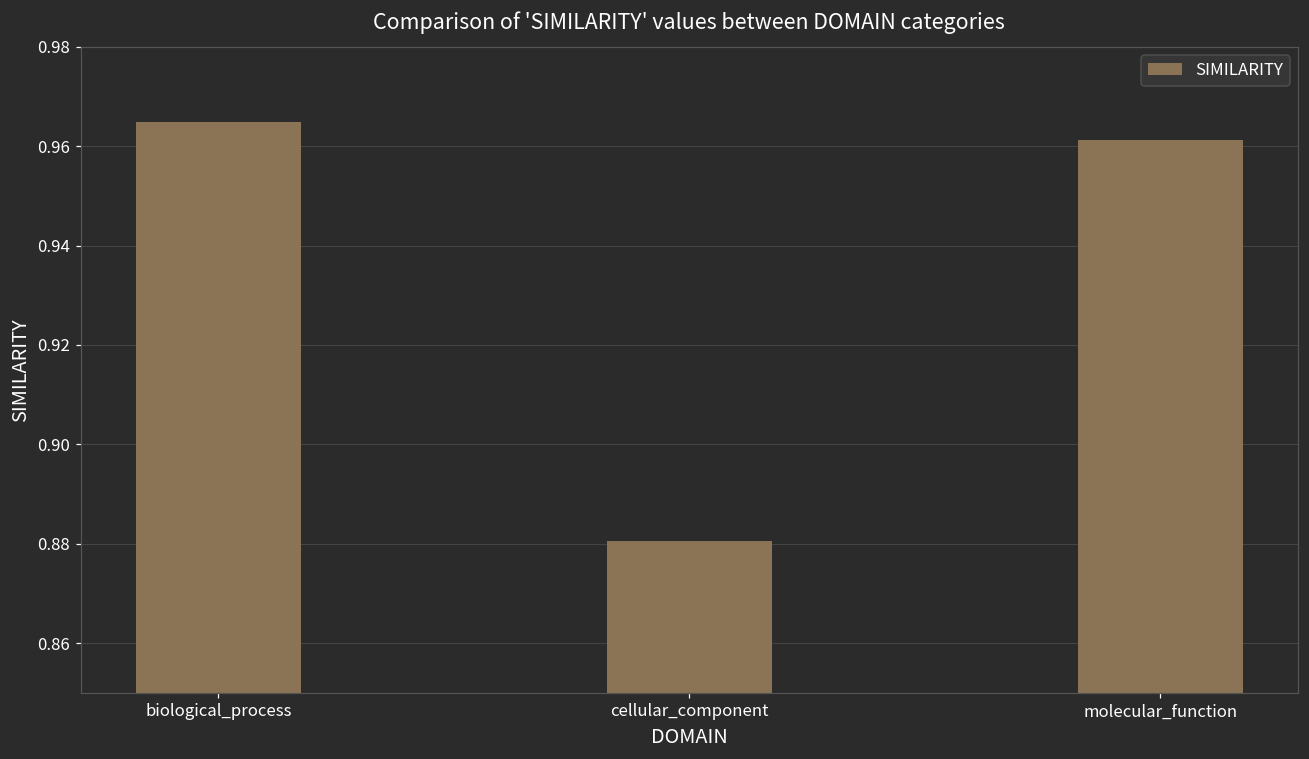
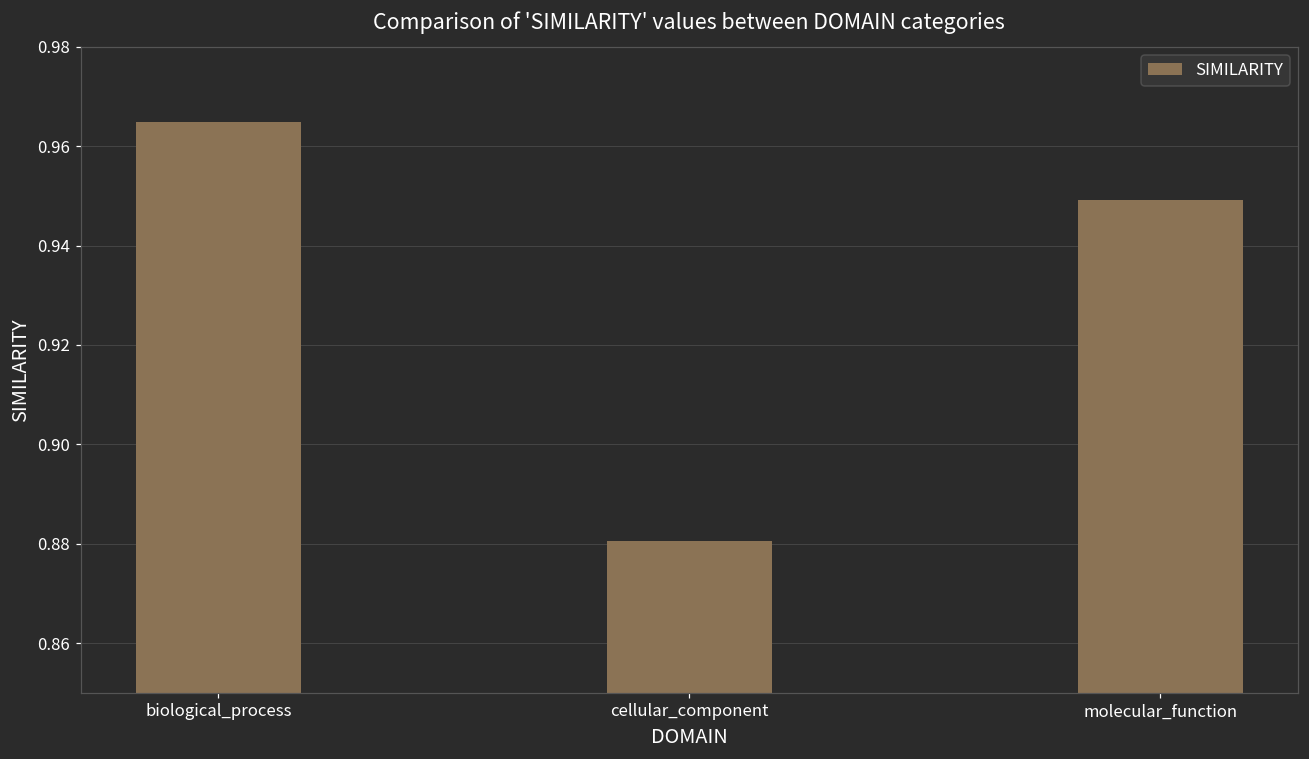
molecular_function: 0.961 -> 0.949
